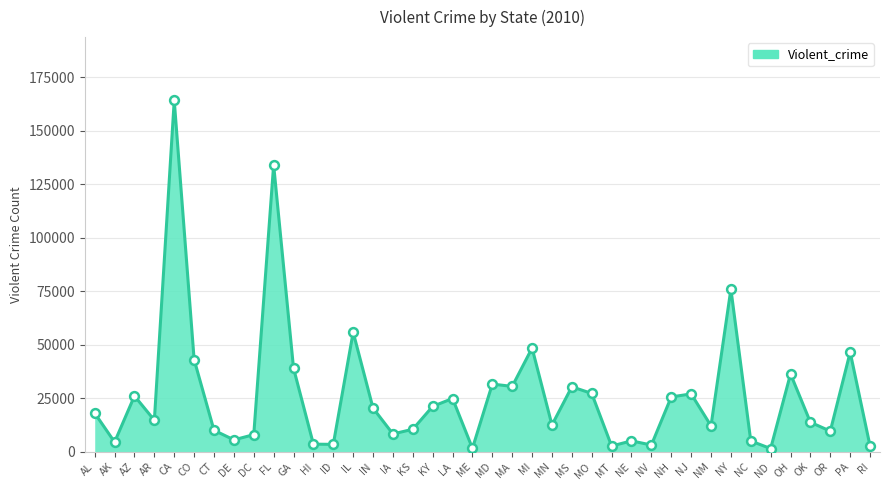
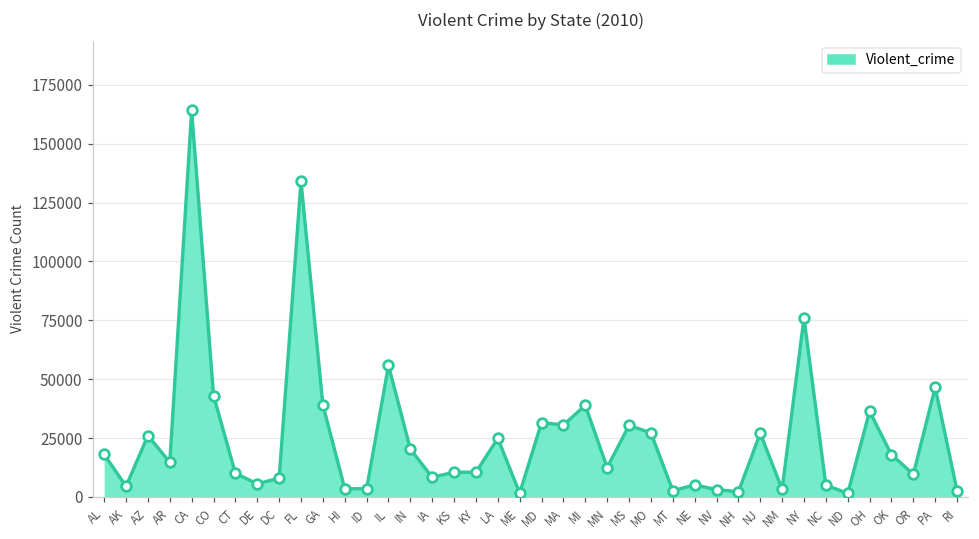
KY: 21000 -> 11000
MI: 48000 -> 39000
NH: 26000 -> 2000
NM: 12000 -> 3000
OK: 14000 -> 18000
